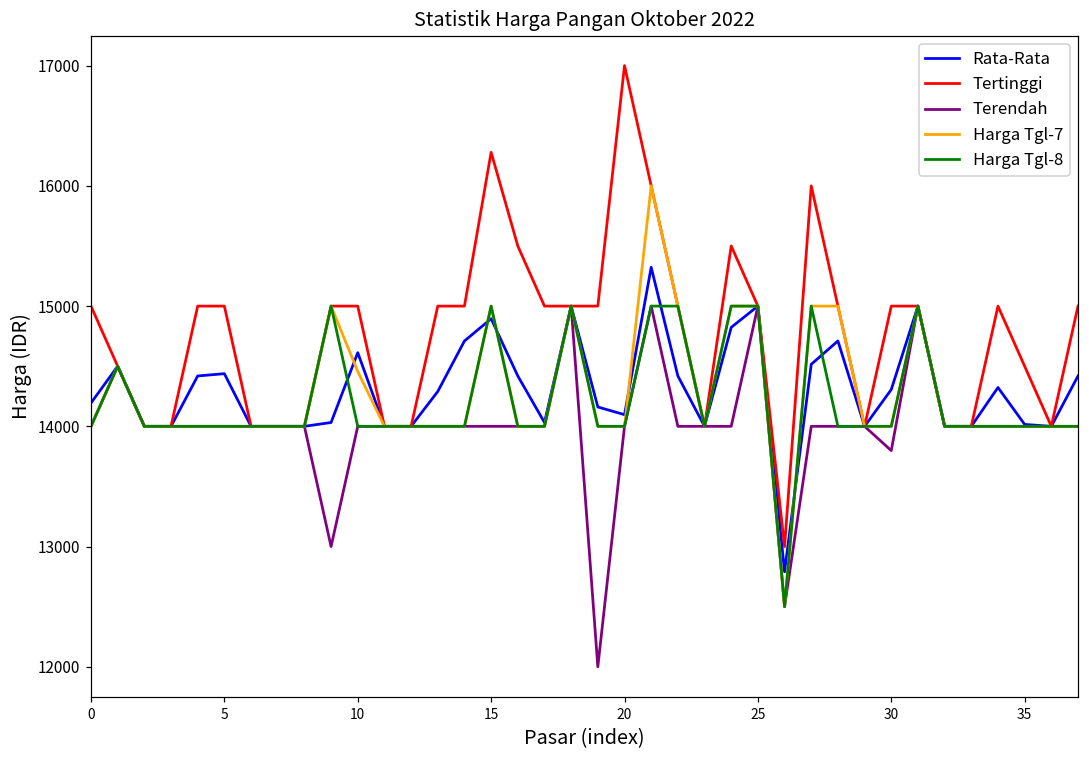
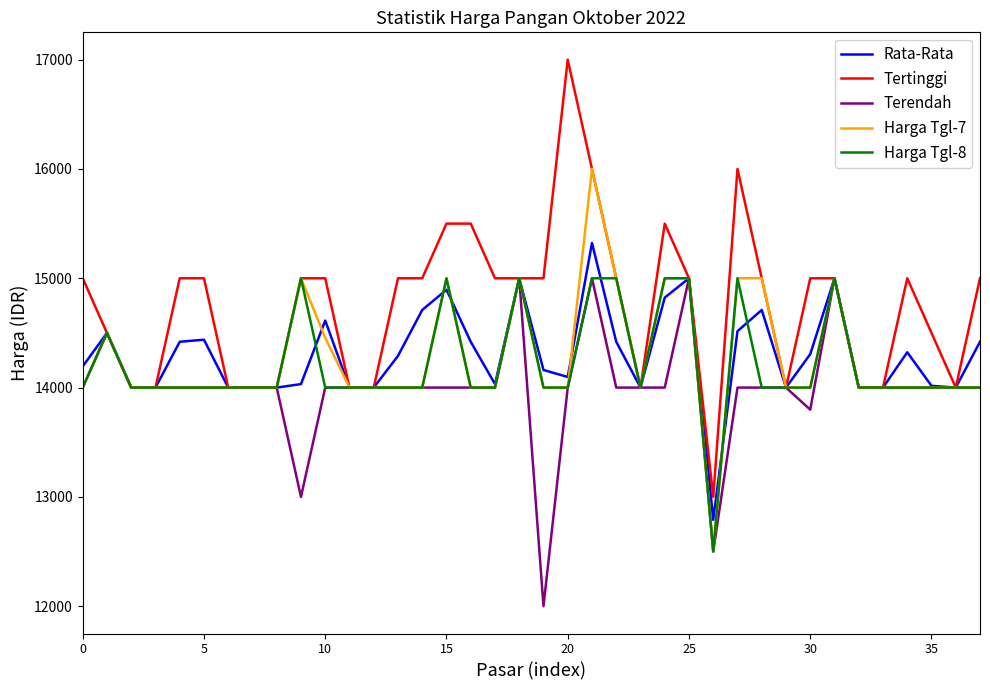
Tertinggi, 15: 16280 -> 15500
